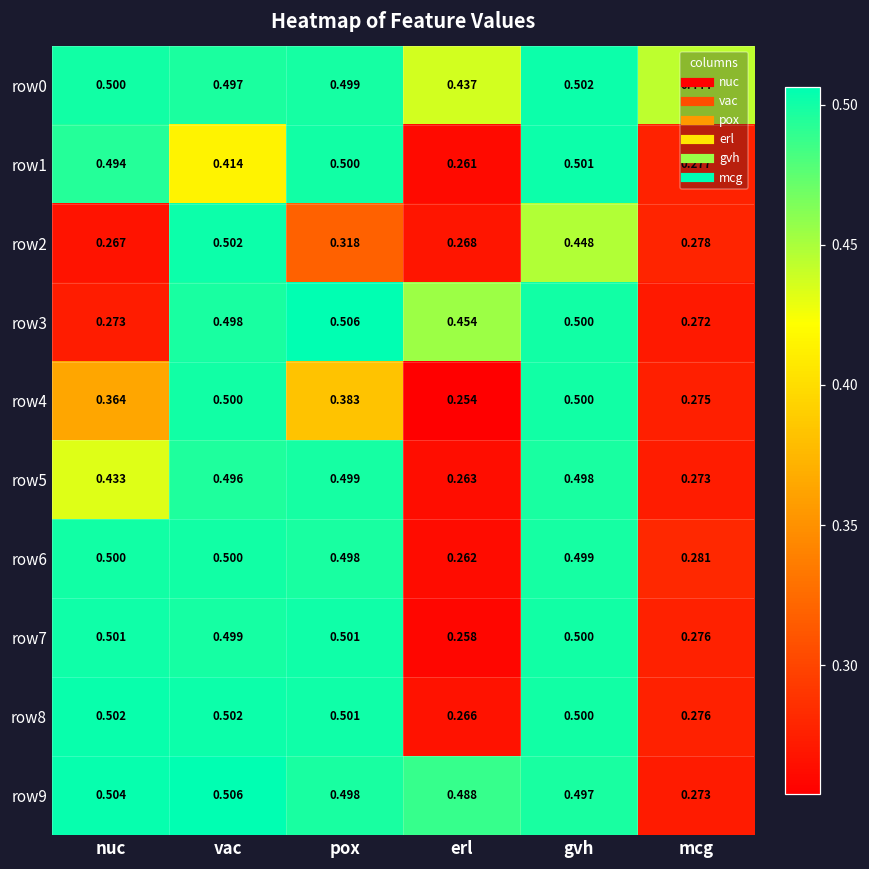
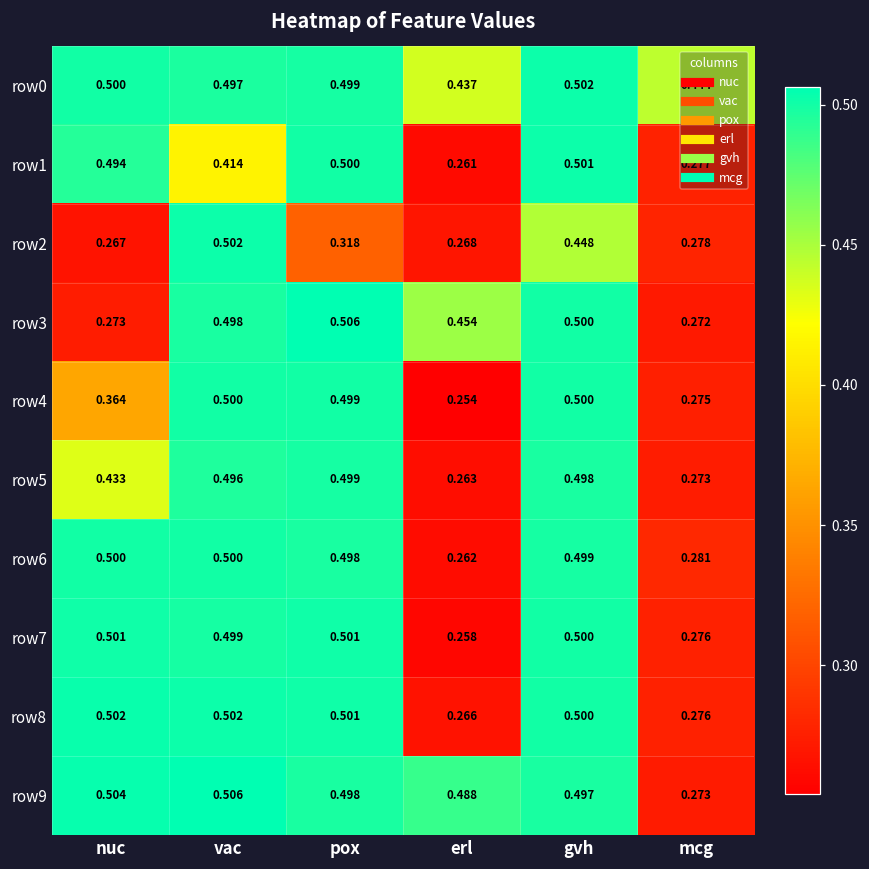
row4, pox: 0.383 -> 0.499
